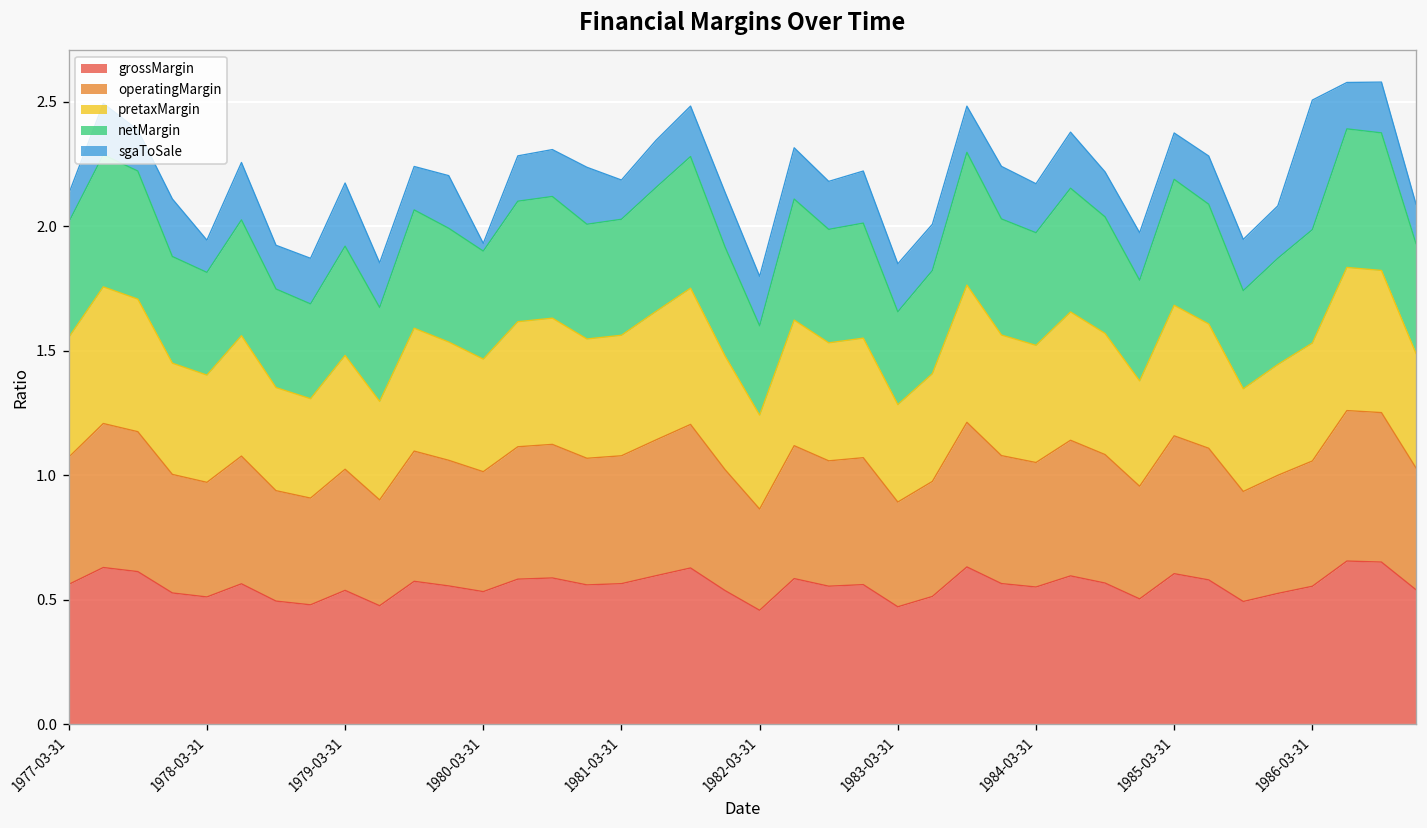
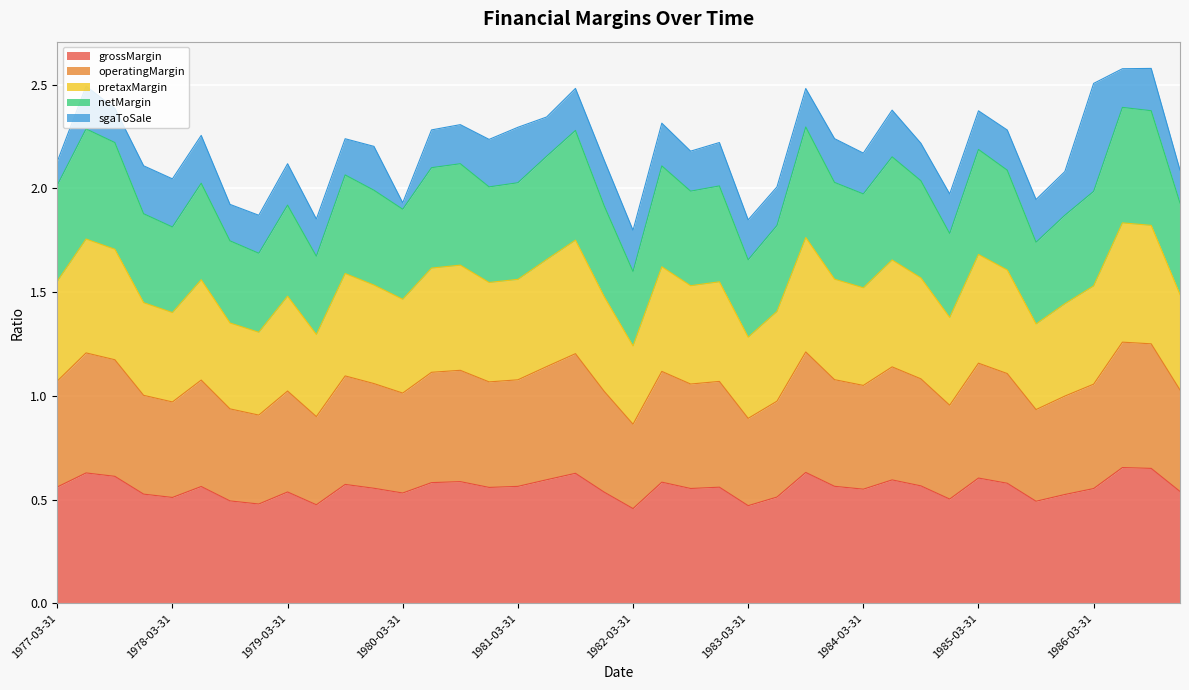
sgaToSale, 1978-03-31: 0.13 -> 0.23
sgaToSale, 1979-03-31: 0.25 -> 0.20
sgaToSale, 1981-03-31: 0.16 -> 0.27
